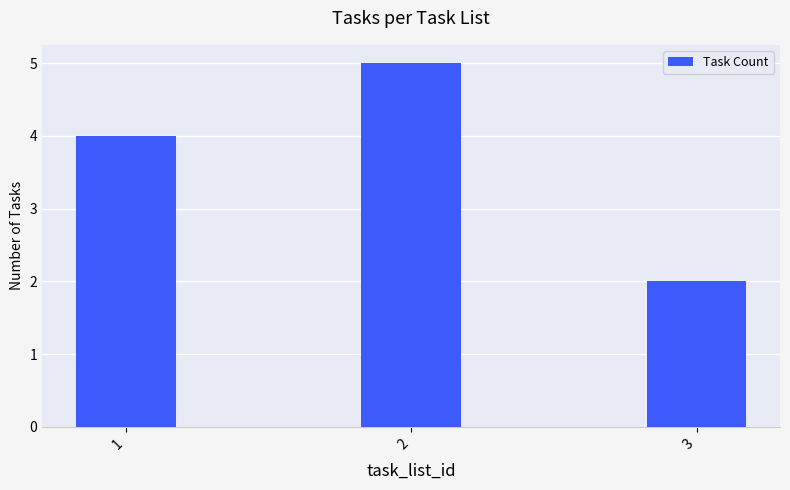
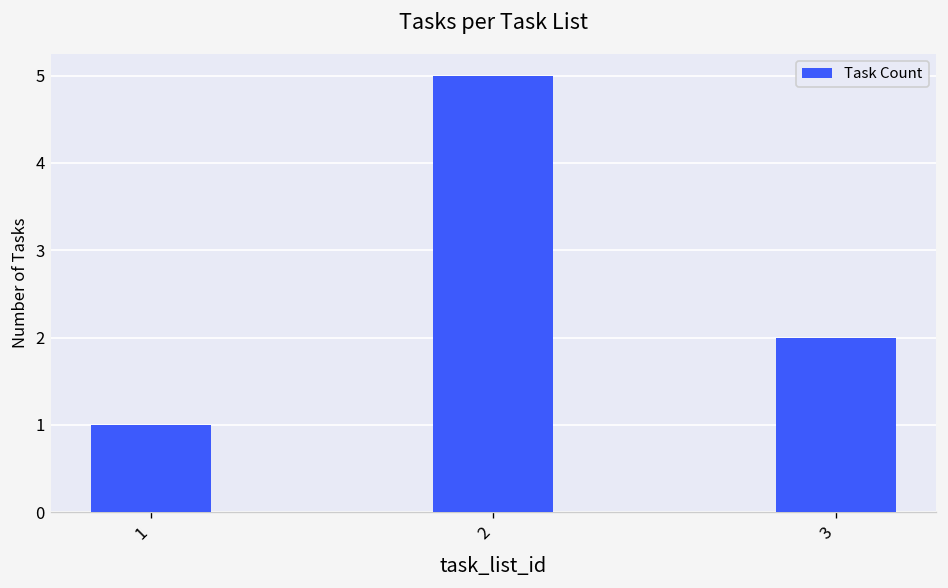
1: 4 -> 1
